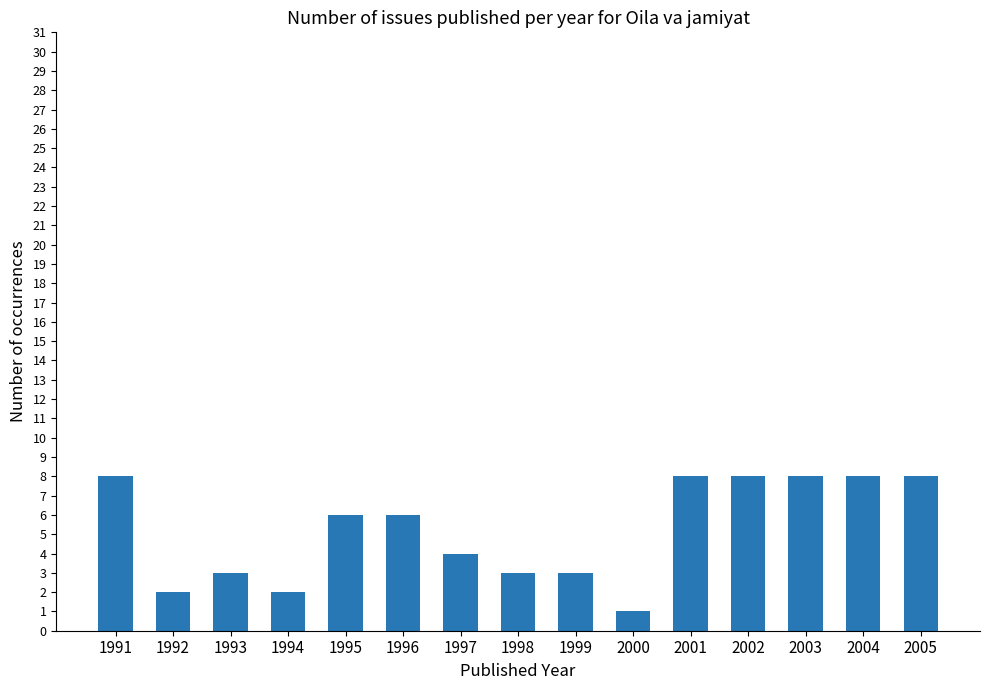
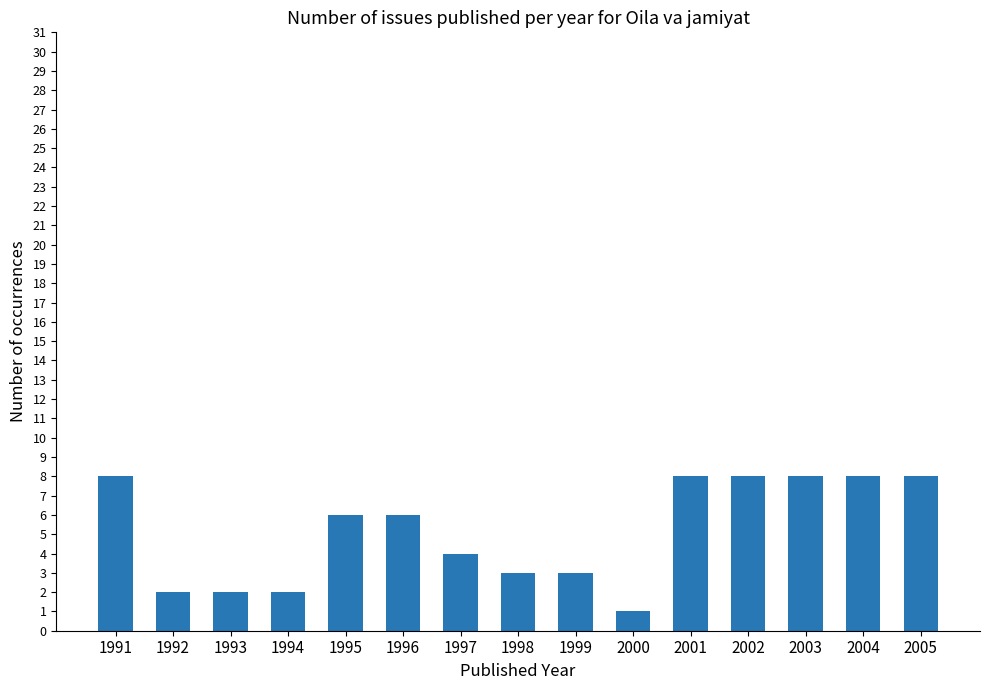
1993: 3 -> 2
